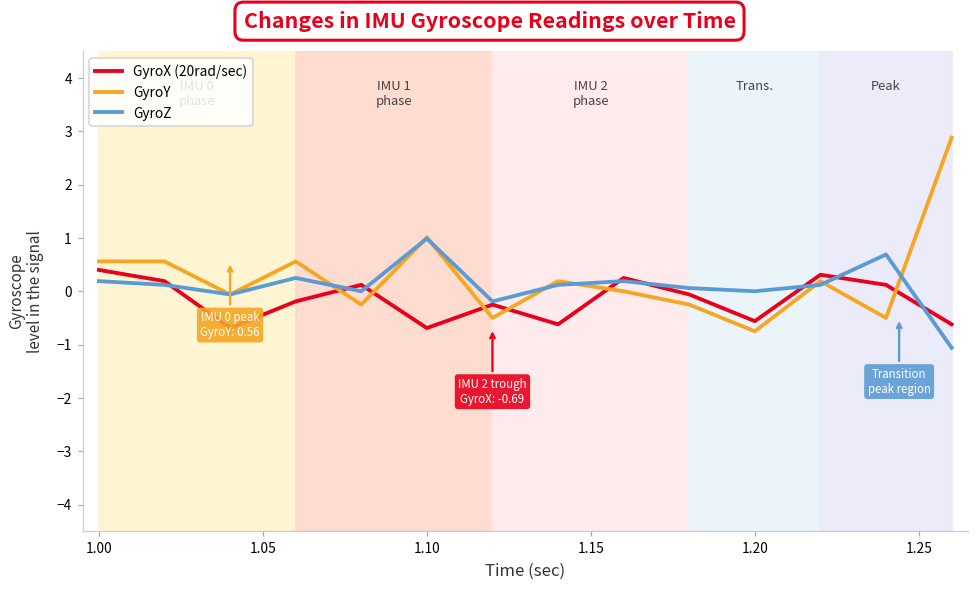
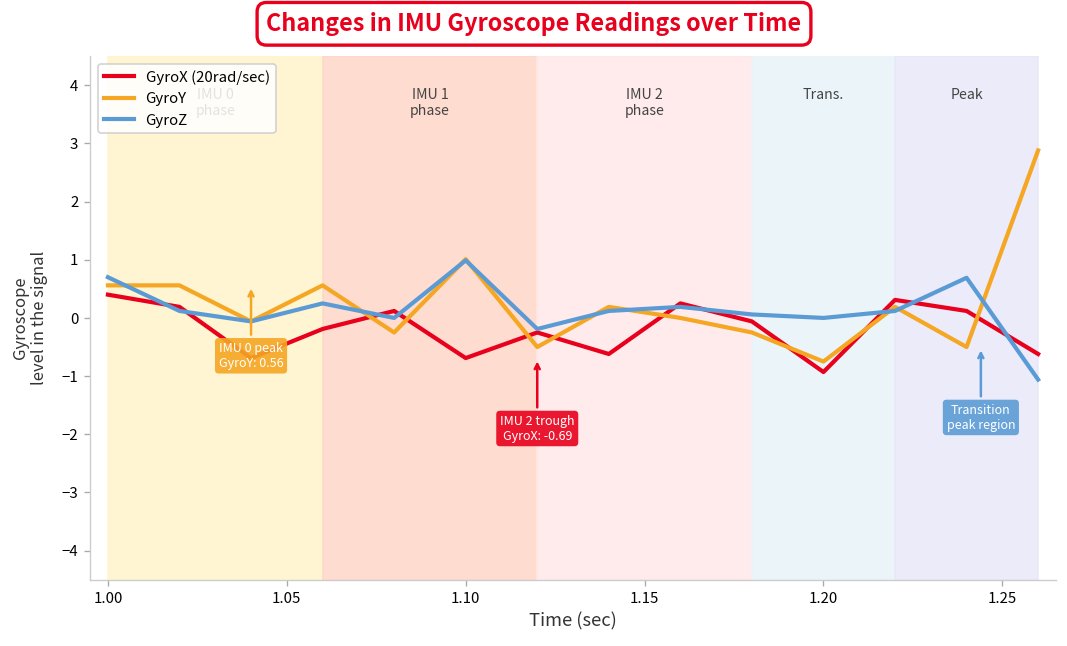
GyroZ, 1.00: 0.2 -> 0.7
GyroX (20rad/sec), 1.20: -0.6 -> -0.9
